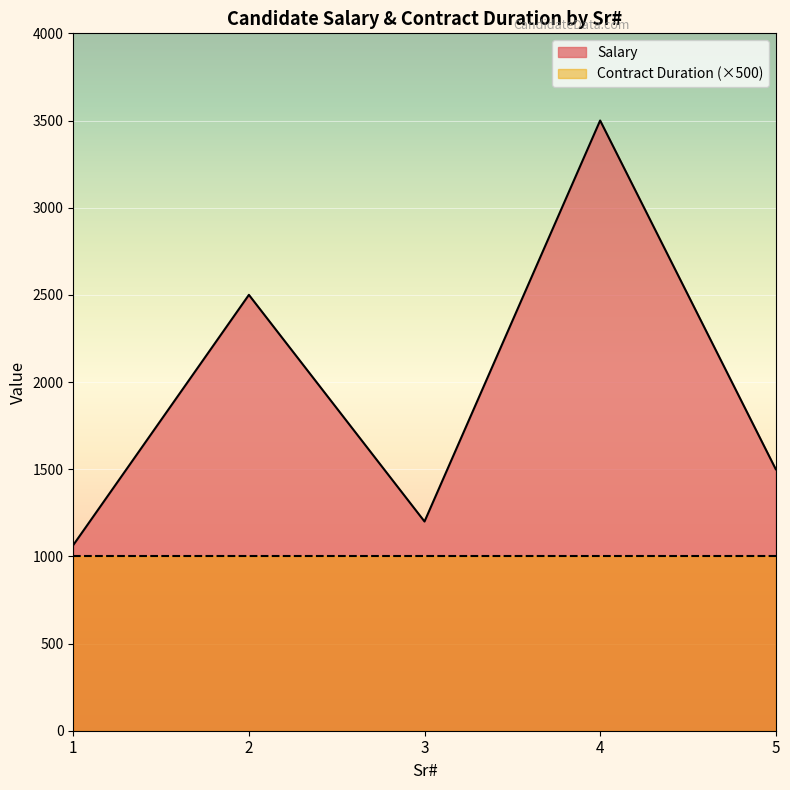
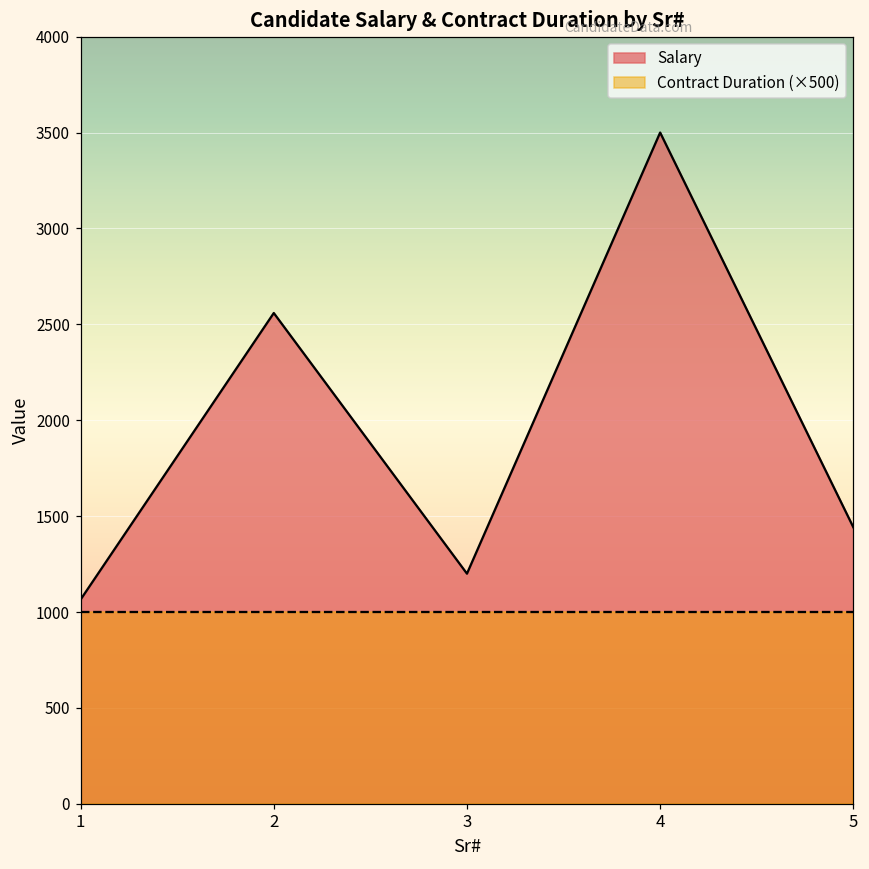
Salary, 2: 2500 -> 2560
Salary, 5: 1500 -> 1440
